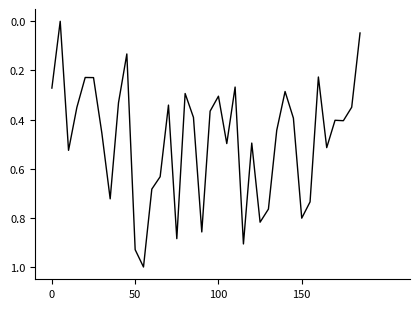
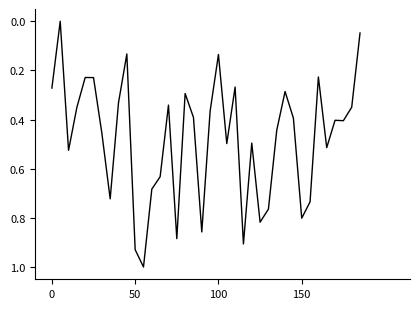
100: 0.30 -> 0.14
